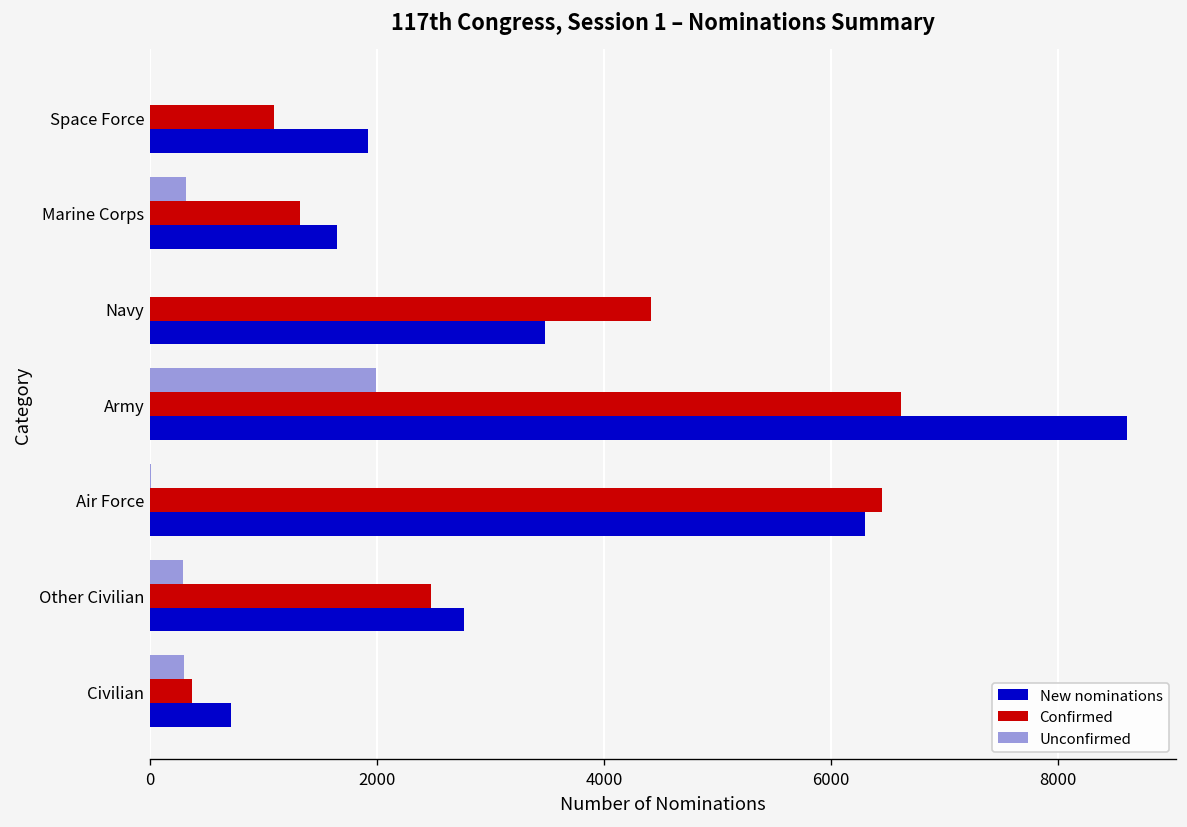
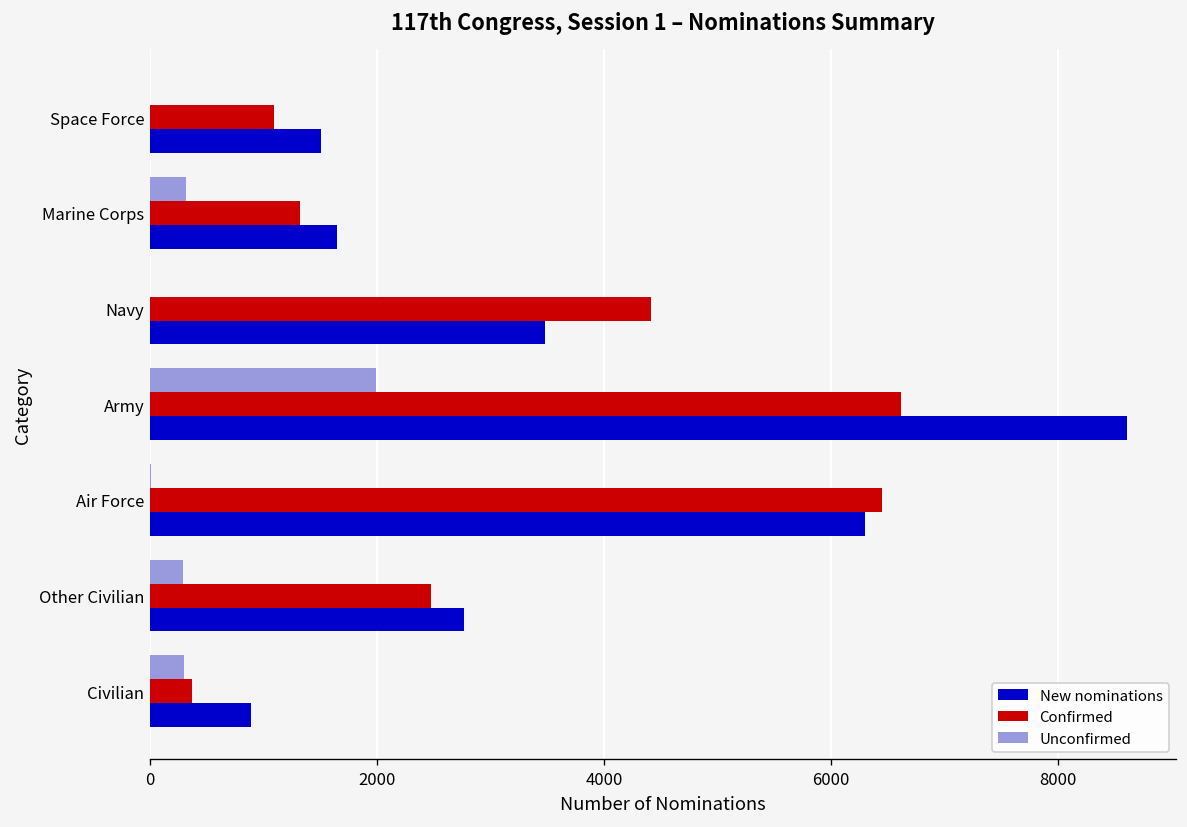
New nominations, Space Force: 1900 -> 1500
New nominations, Civilian: 700 -> 900
